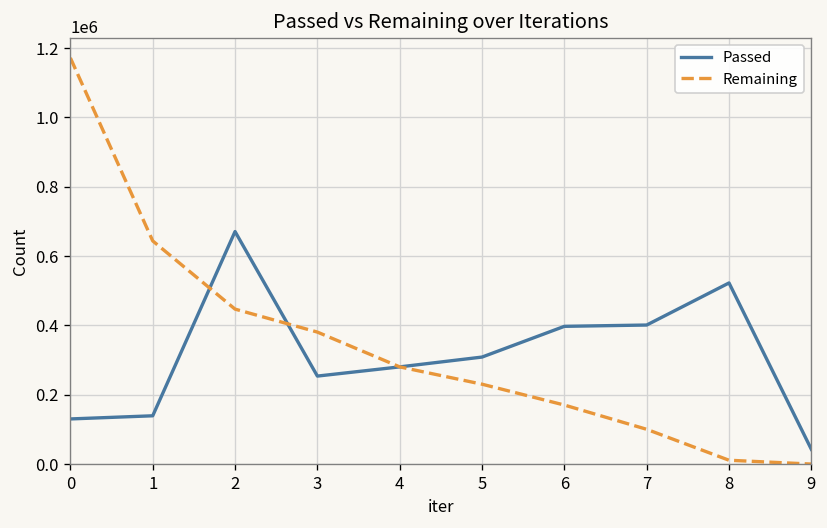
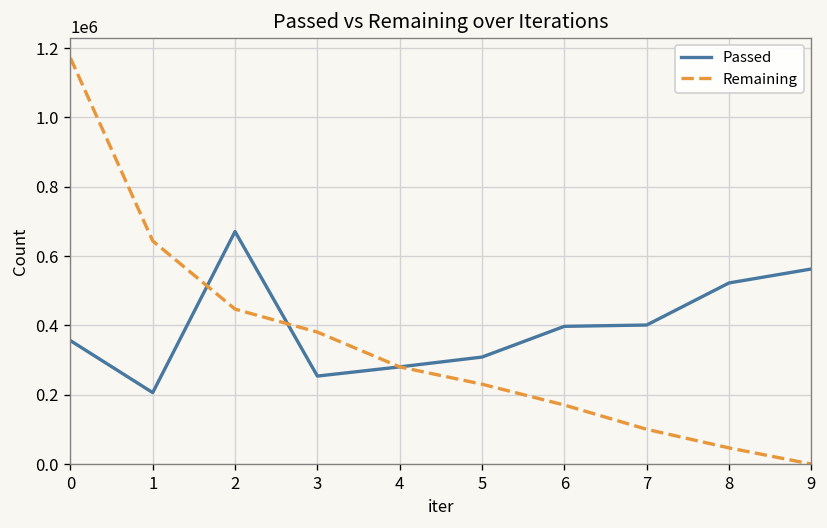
Passed, 0: 130000 -> 360000
Passed, 1: 140000 -> 210000
Remaining, 8: 10000 -> 50000
Passed, 9: 40000 -> 560000
